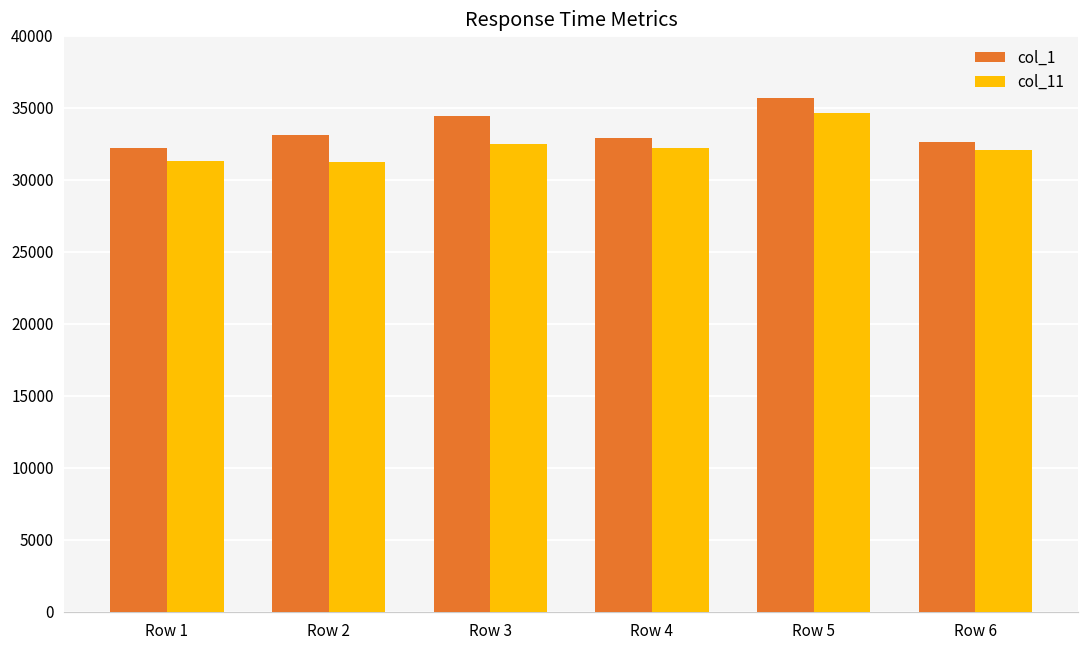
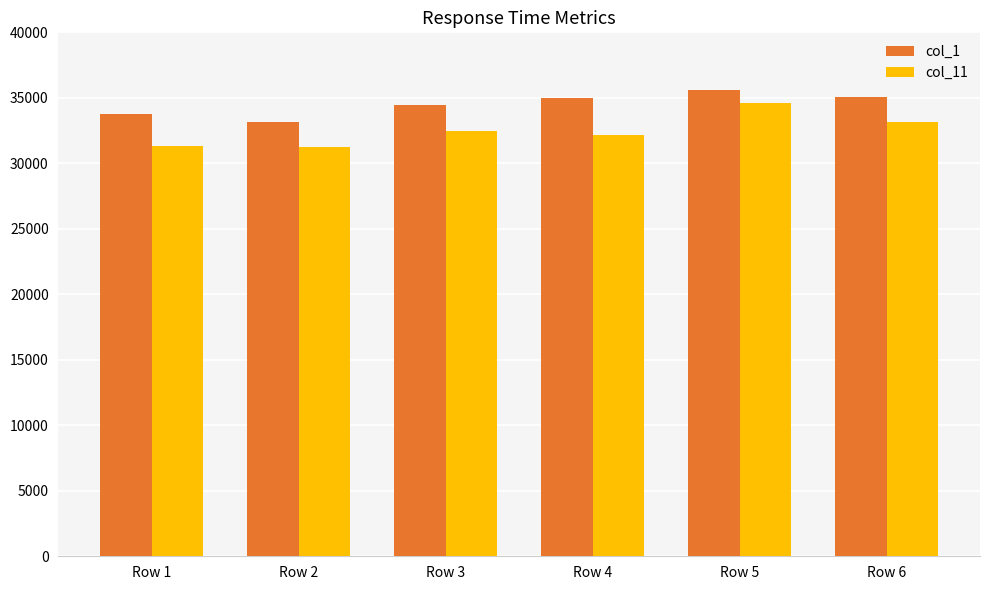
col_1, Row 1: 32200 -> 33800
col_1, Row 4: 32900 -> 35000
col_1, Row 6: 32600 -> 35100
col_11, Row 6: 32100 -> 33200
